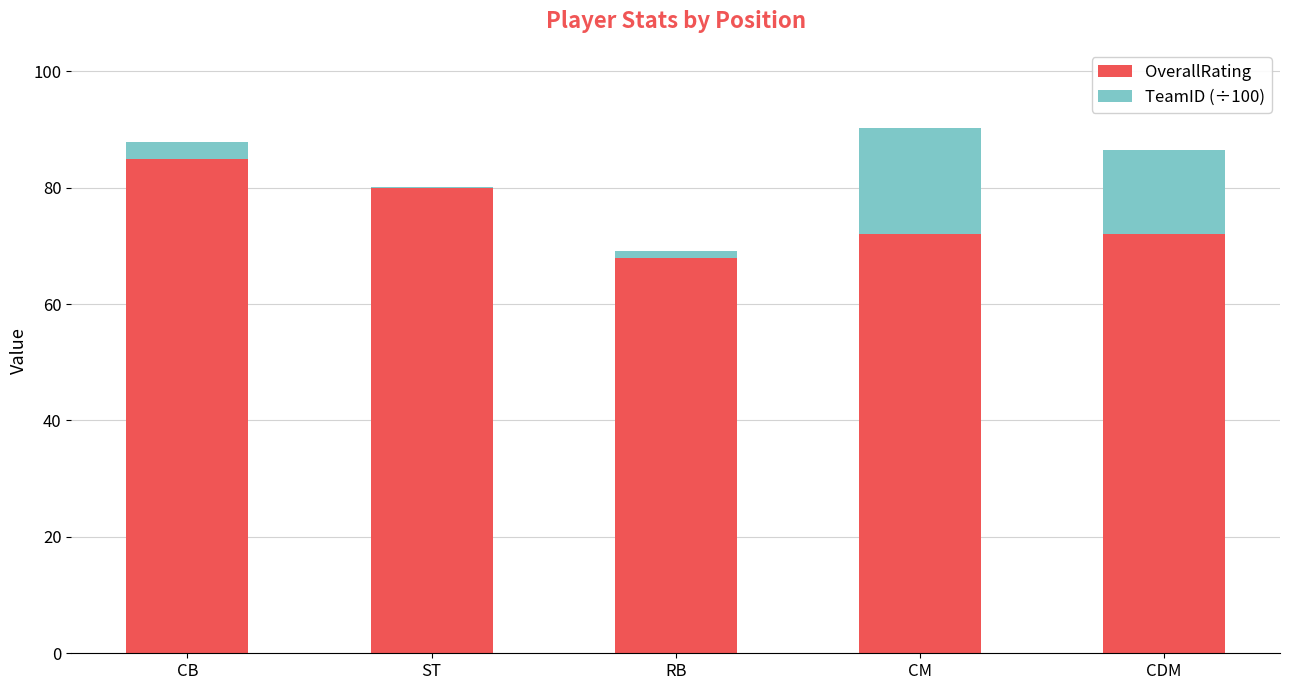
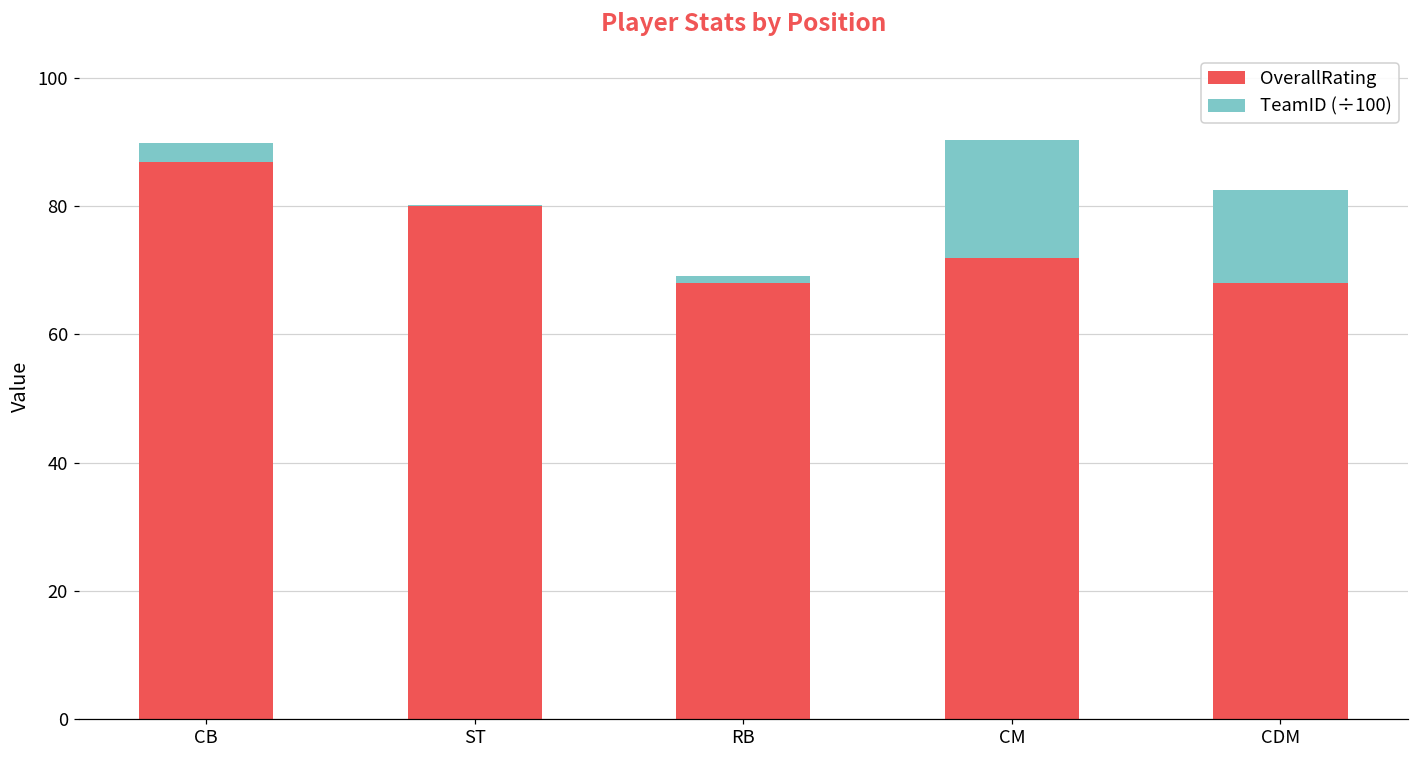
OverallRating, CB: 85 -> 87
OverallRating, CDM: 72 -> 68
